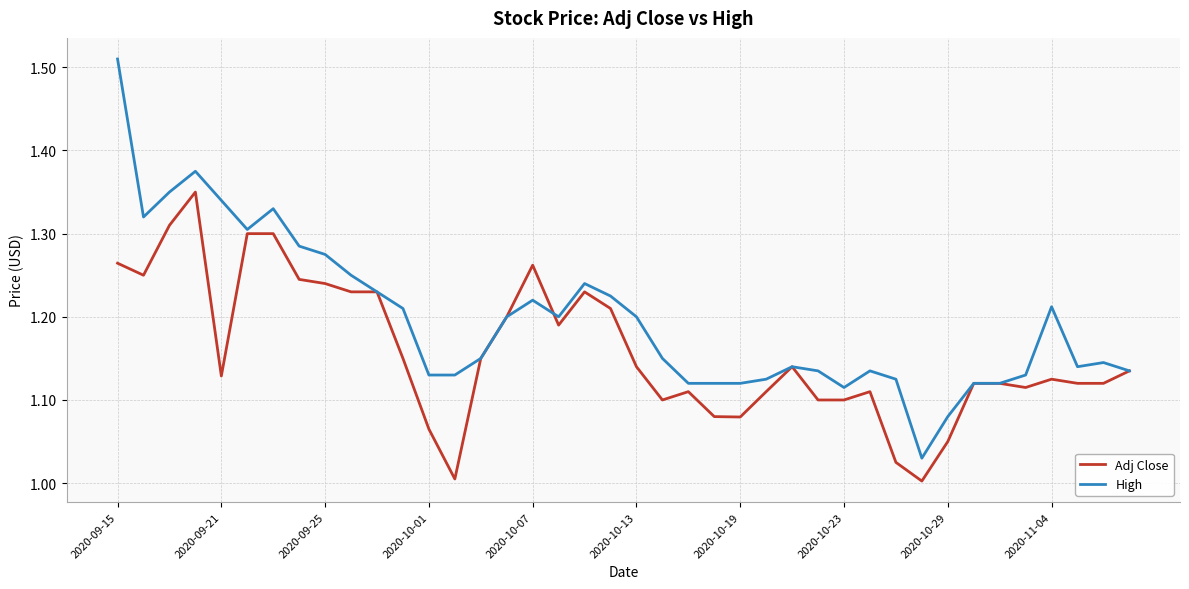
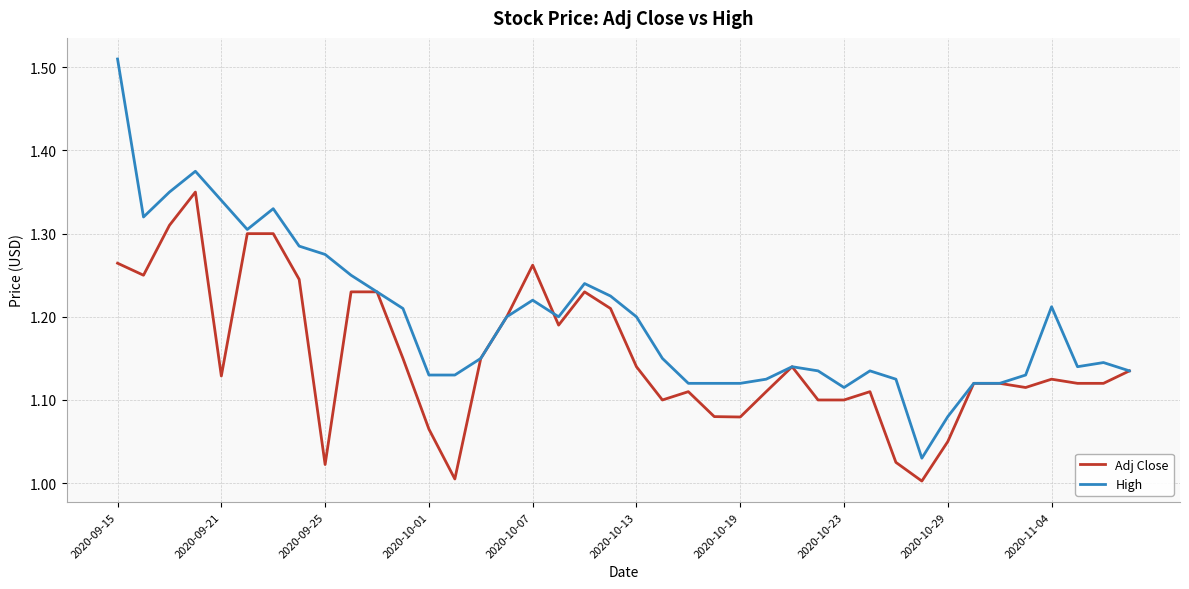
Adj Close, 2020-09-25: 1.24 -> 1.02
